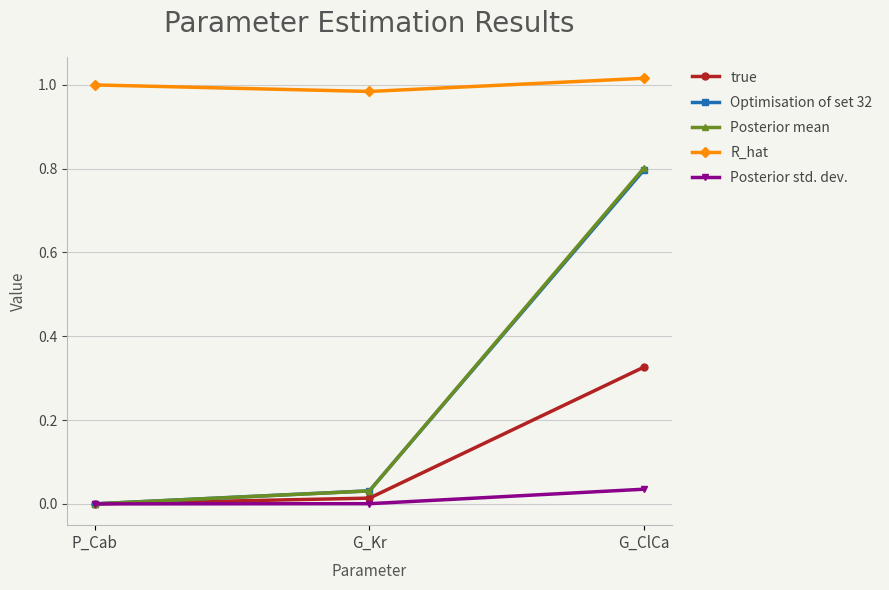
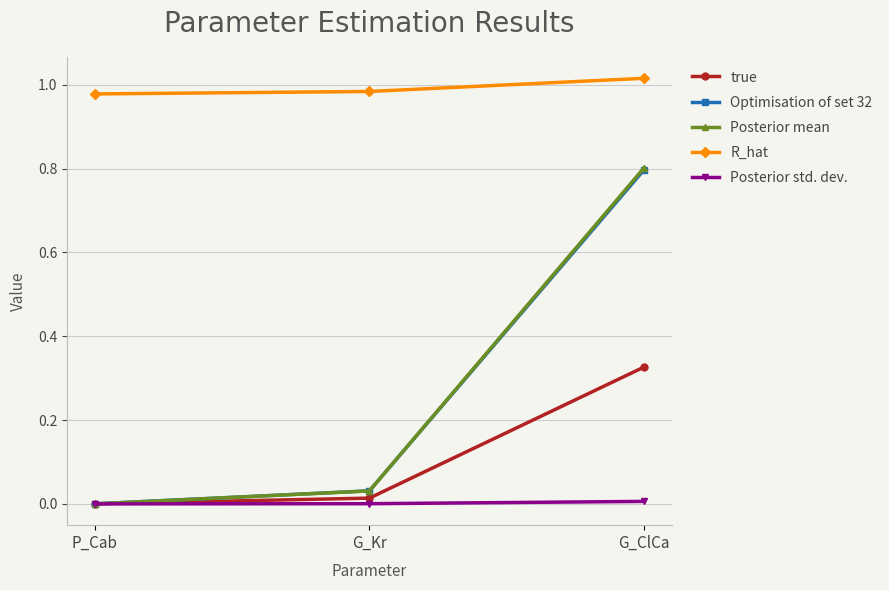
R_hat, P_Cab: 1.00 -> 0.98
Posterior std. dev., G_ClCa: 0.04 -> 0.01
